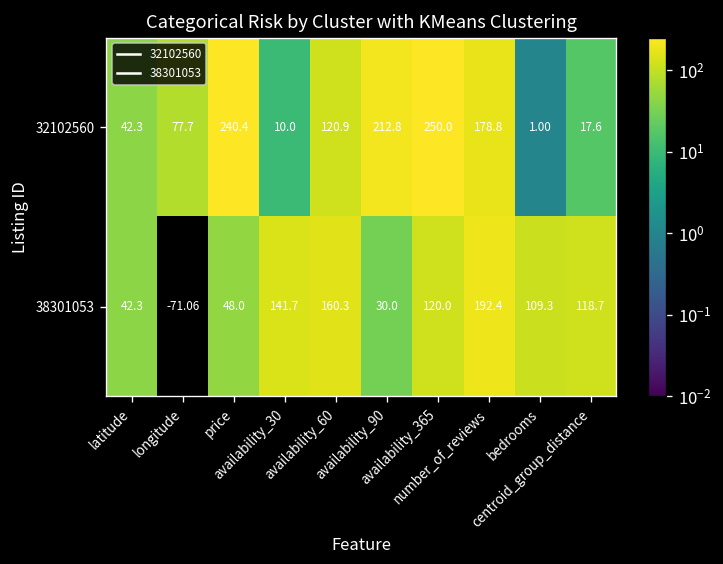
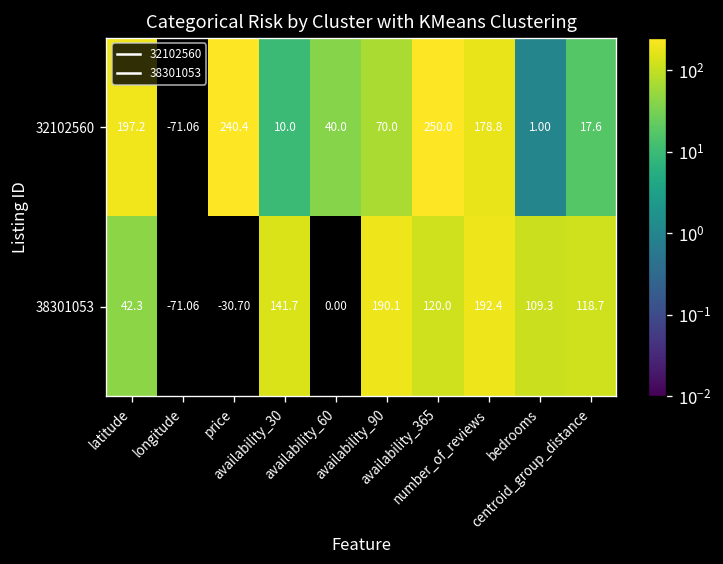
32102560, latitude: 42.3 -> 197.2
32102560, longitude: 77.7 -> -71.06
32102560, availability_60: 120.9 -> 40.0
32102560, availability_90: 212.8 -> 70.0
38301053, price: 48.0 -> -30.70
38301053, availability_60: 160.3 -> 0.00
38301053, availability_90: 30.0 -> 190.1
